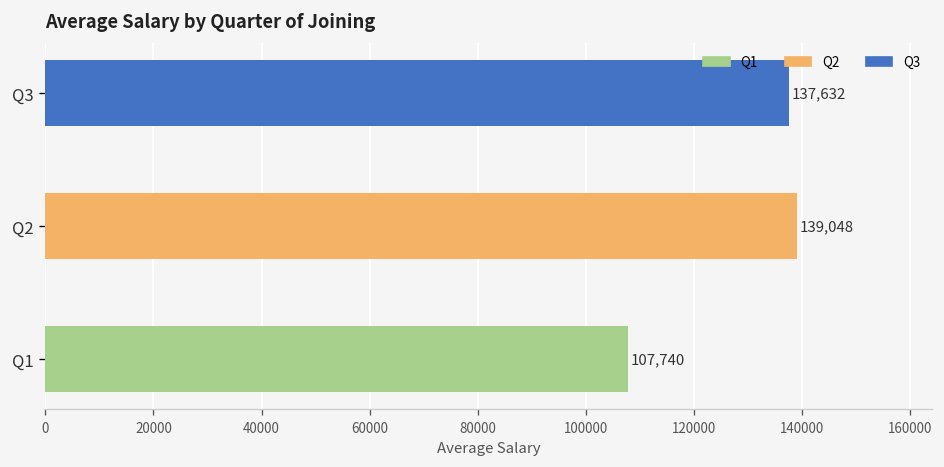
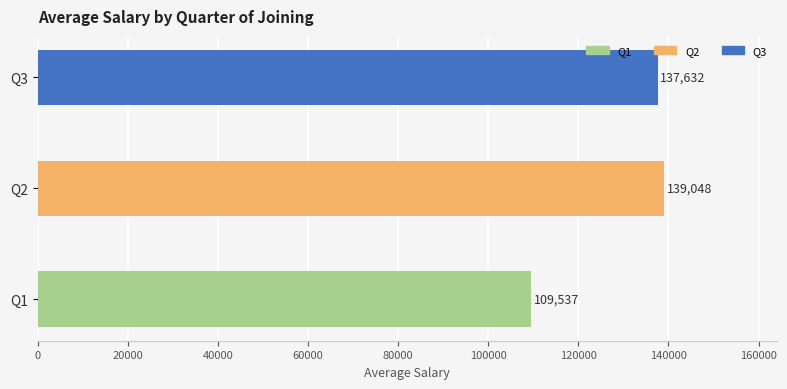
Q1: 107,740 -> 109,537
